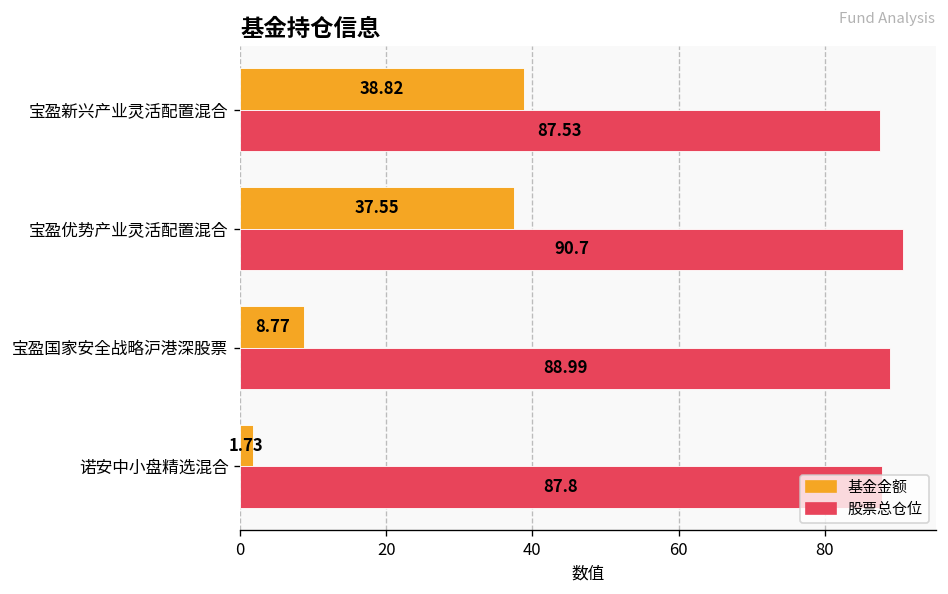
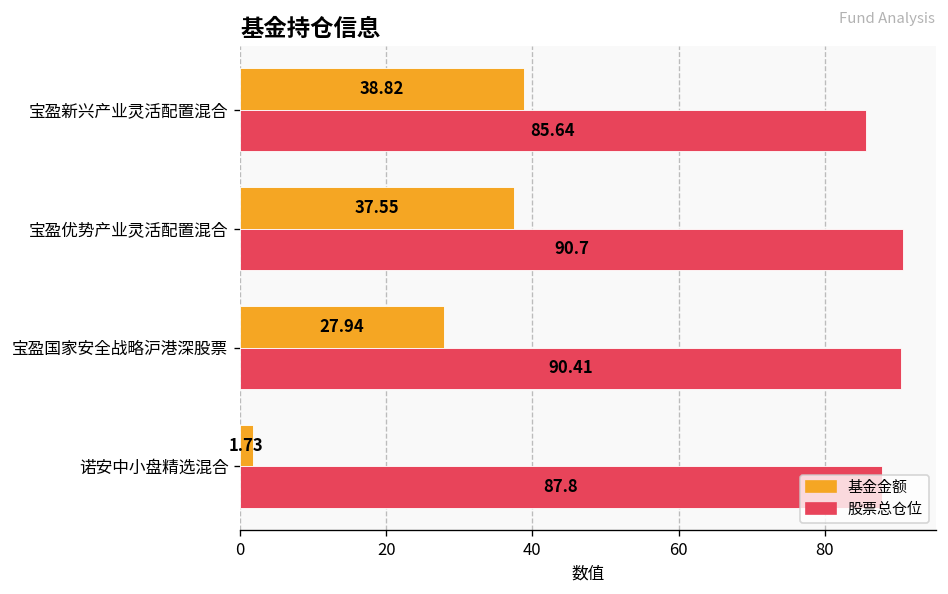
股票总仓位, 宝盈新兴产业灵活配置混合: 87.53 -> 85.64
基金金额, 宝盈国家安全战略沪港深股票: 8.77 -> 27.94
股票总仓位, 宝盈国家安全战略沪港深股票: 88.99 -> 90.41
